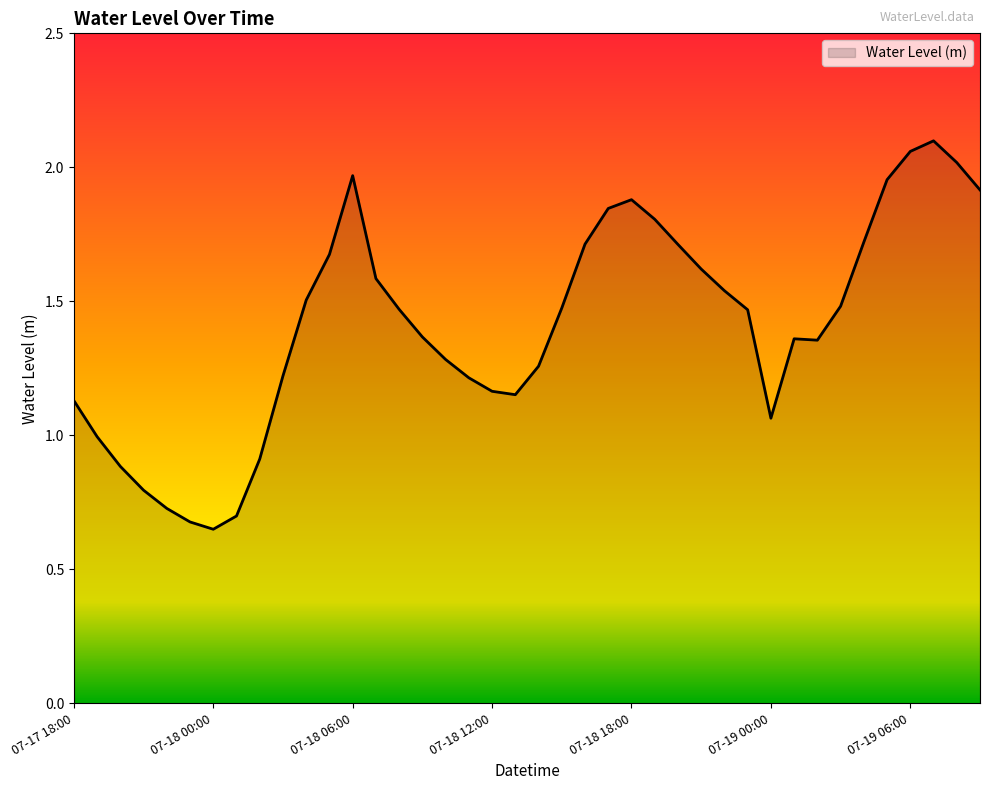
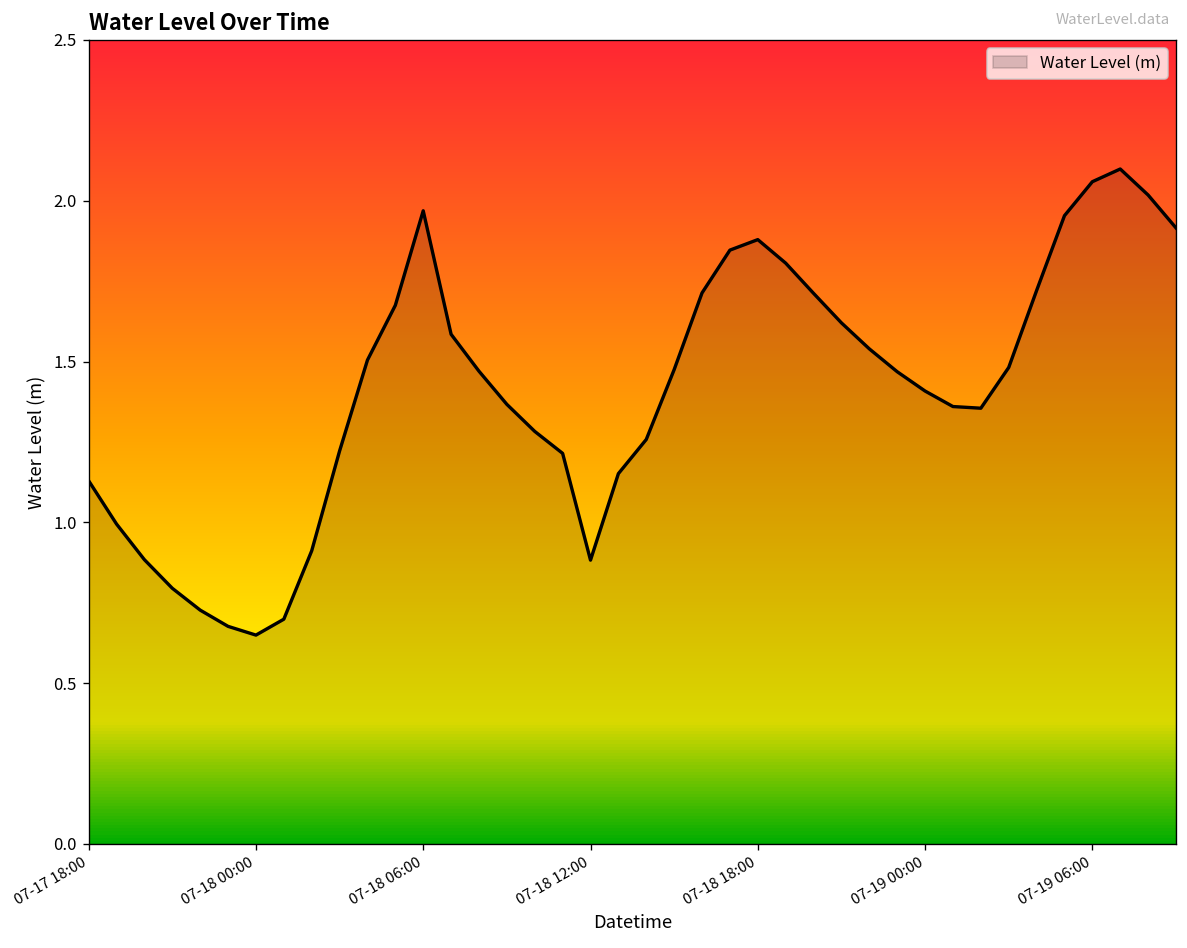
07-18 12:00: 1.16 -> 0.88
07-19 00:00: 1.06 -> 1.41
